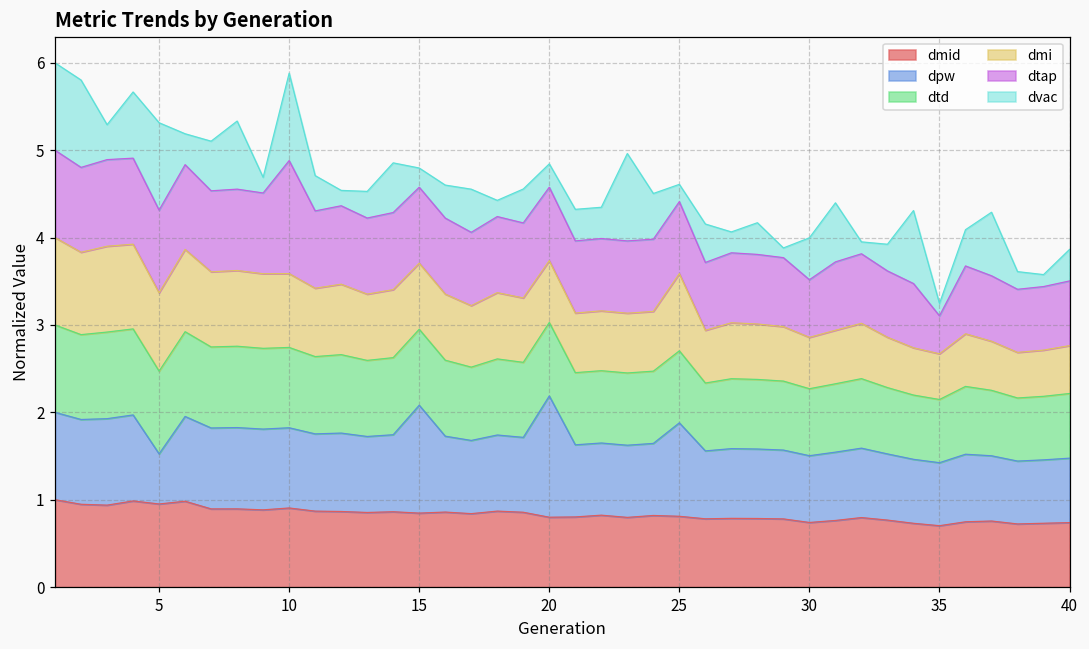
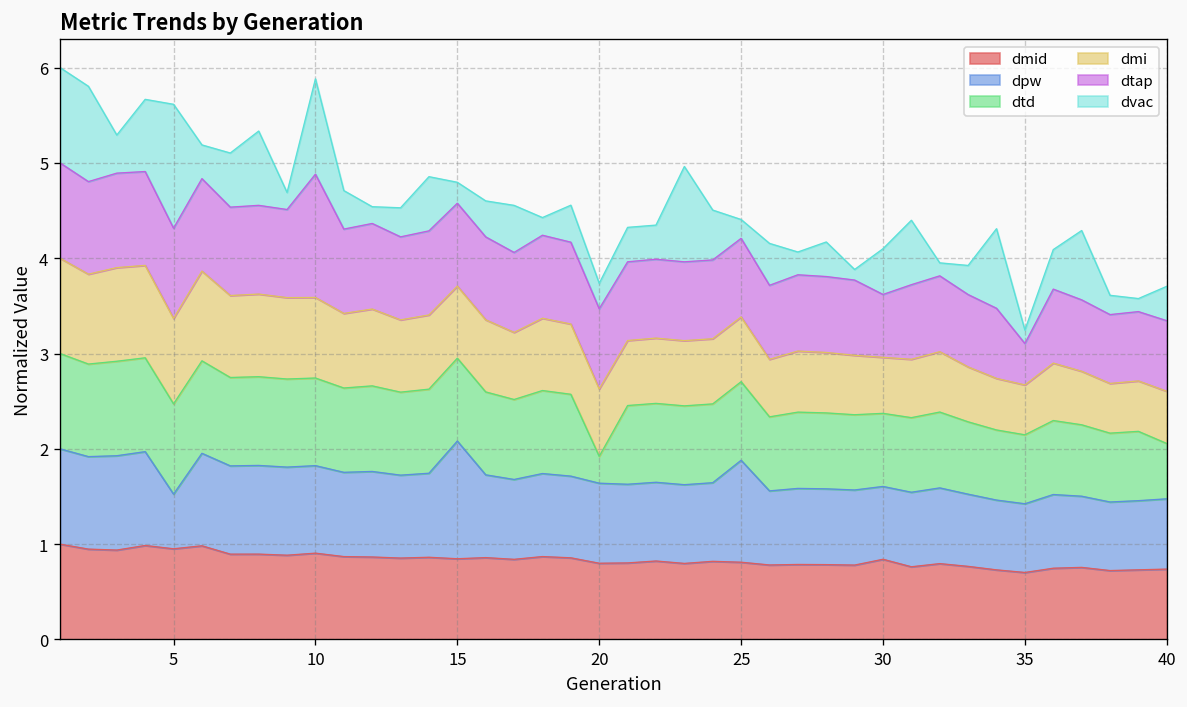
dvac, 5: 1.0 -> 1.3
dpw, 20: 1.4 -> 0.8
dtd, 20: 0.8 -> 0.3
dmi, 25: 0.9 -> 0.7
dmid, 30: 0.7 -> 0.8
dtd, 40: 0.7 -> 0.6
